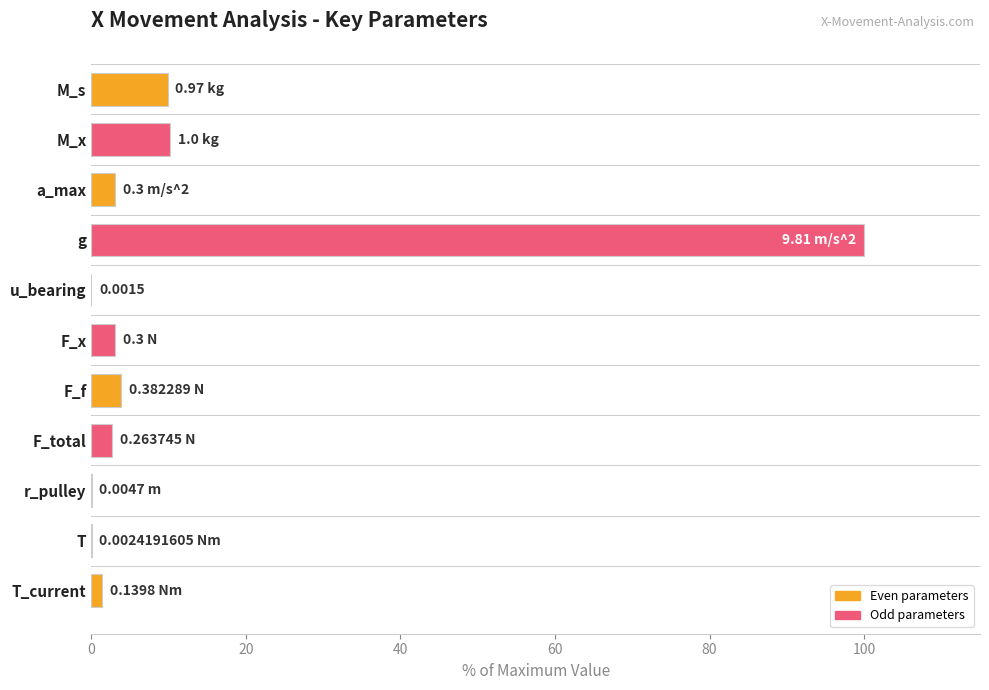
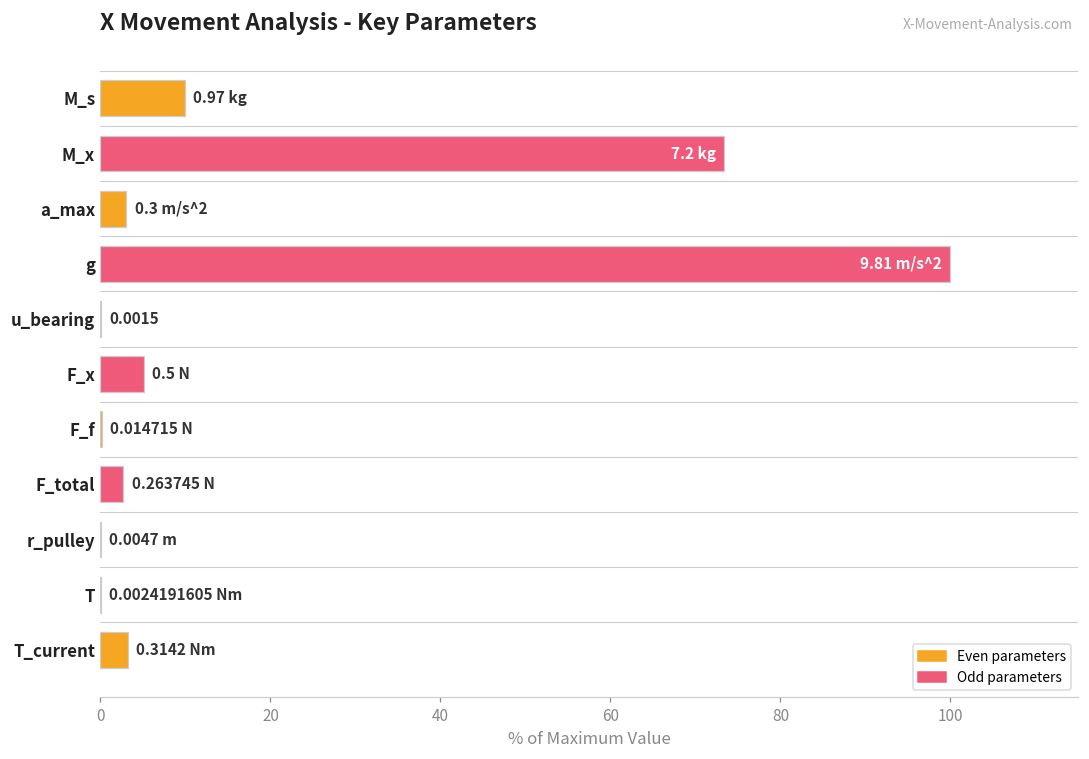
M_x: 1.0 -> 7.2
F_x: 0.3 -> 0.5
F_f: 0.382289 -> 0.014715
T_current: 0.1398 -> 0.3142
